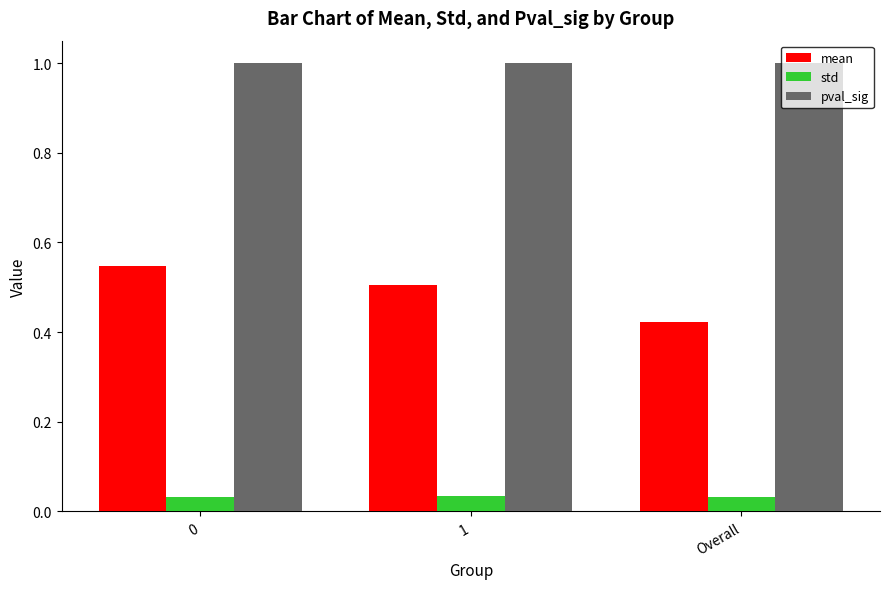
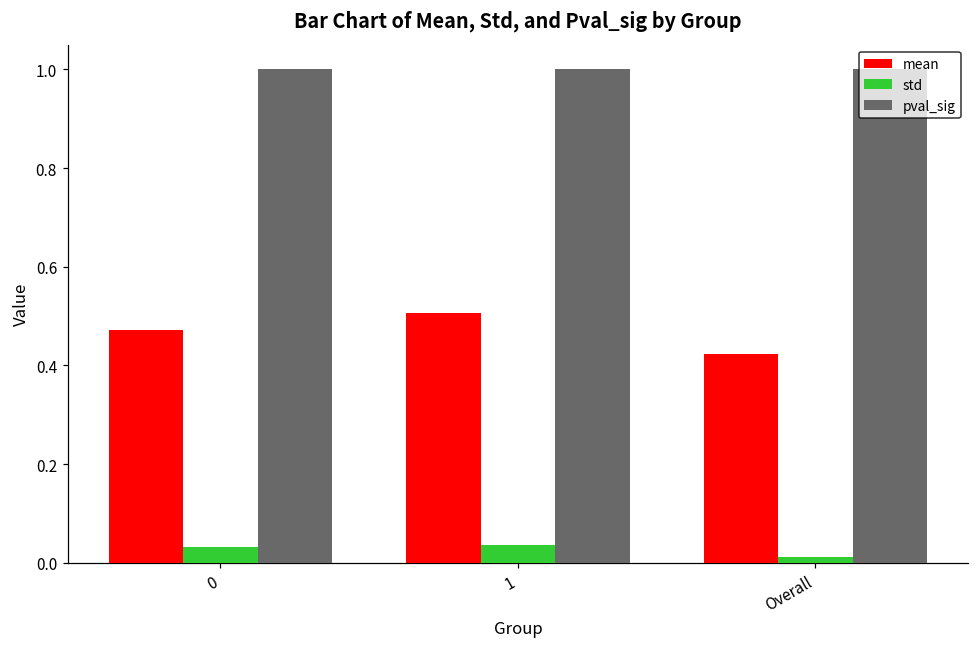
mean, 0: 0.55 -> 0.47
std, Overall: 0.03 -> 0.01
